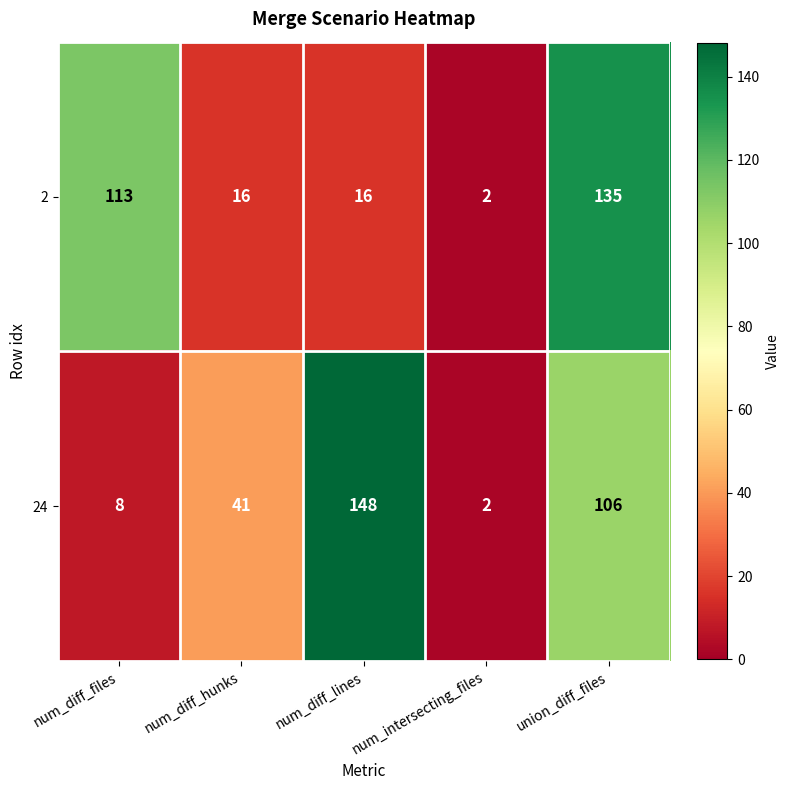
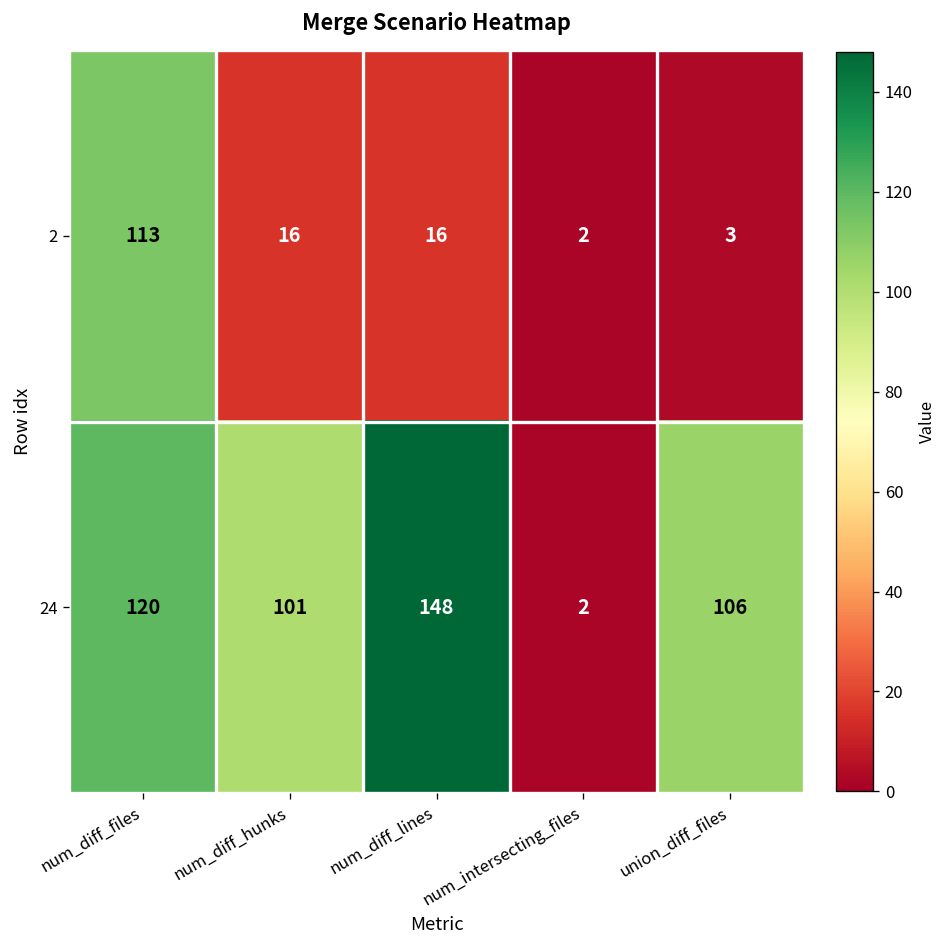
2, union_diff_files: 135 -> 3
24, num_diff_files: 8 -> 120
24, num_diff_hunks: 41 -> 101
